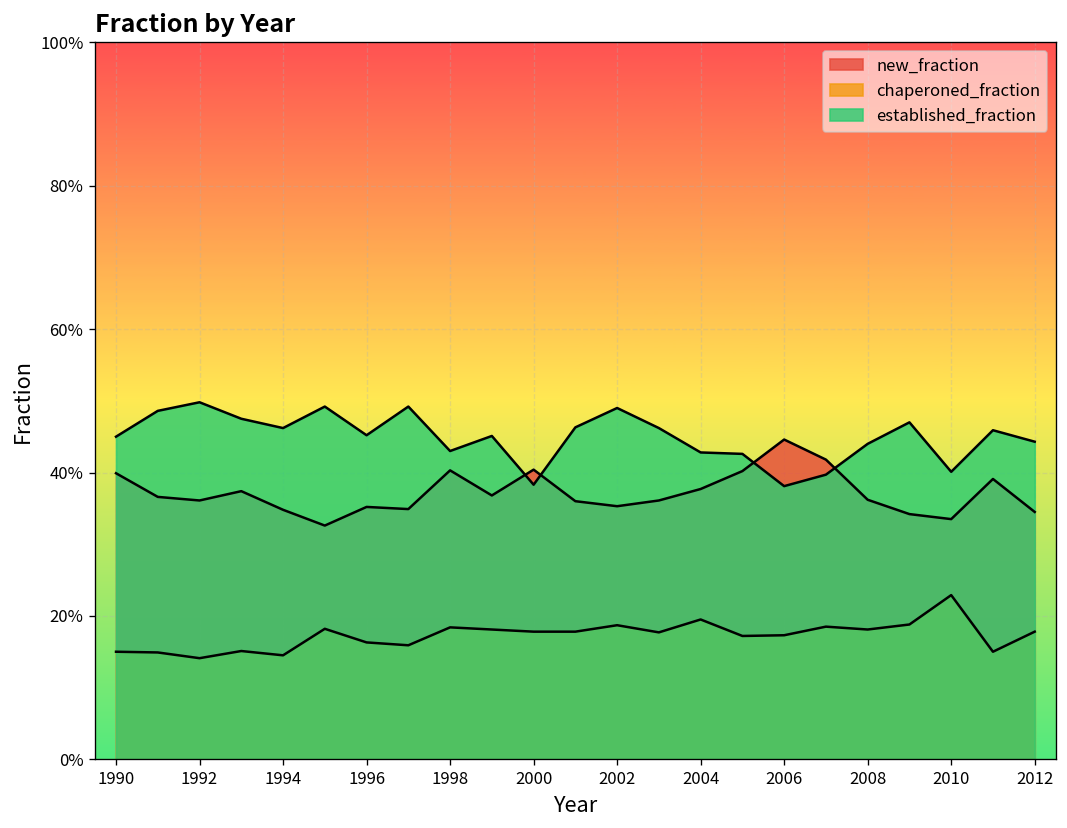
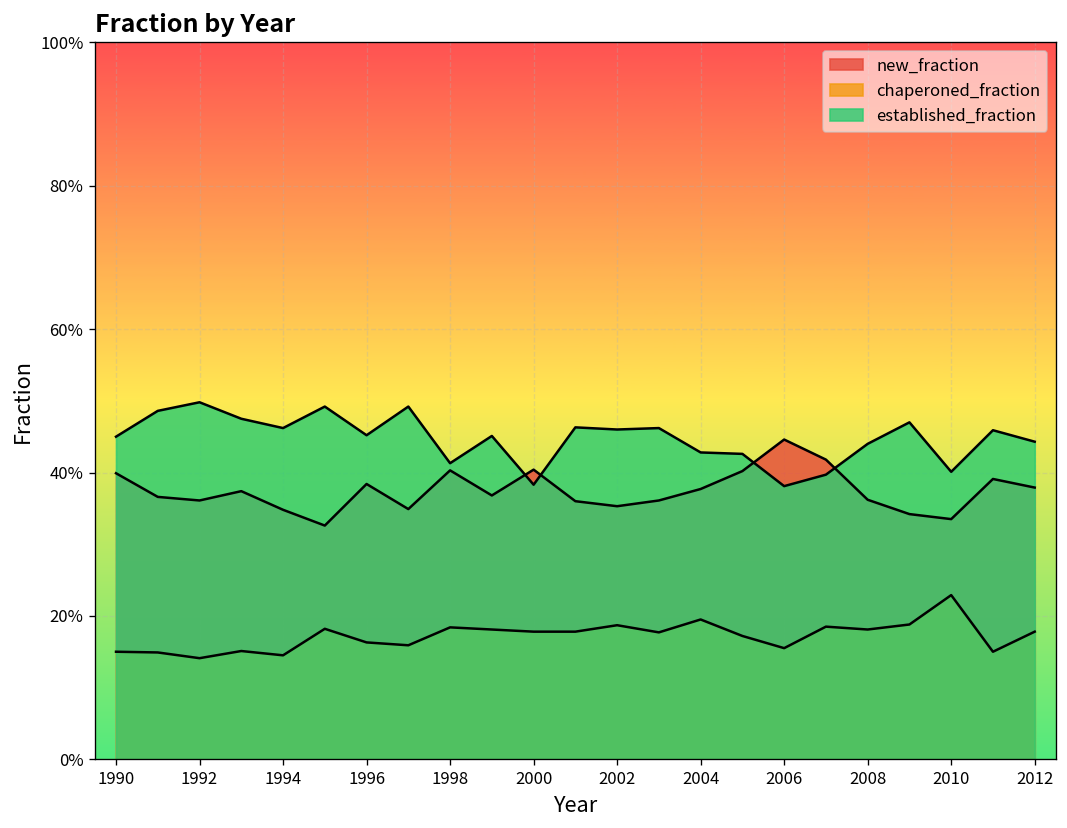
new_fraction, 1996: 35% -> 38%
established_fraction, 1998: 43% -> 41%
established_fraction, 2002: 49% -> 46%
chaperoned_fraction, 2006: 17% -> 16%
new_fraction, 2012: 35% -> 38%
